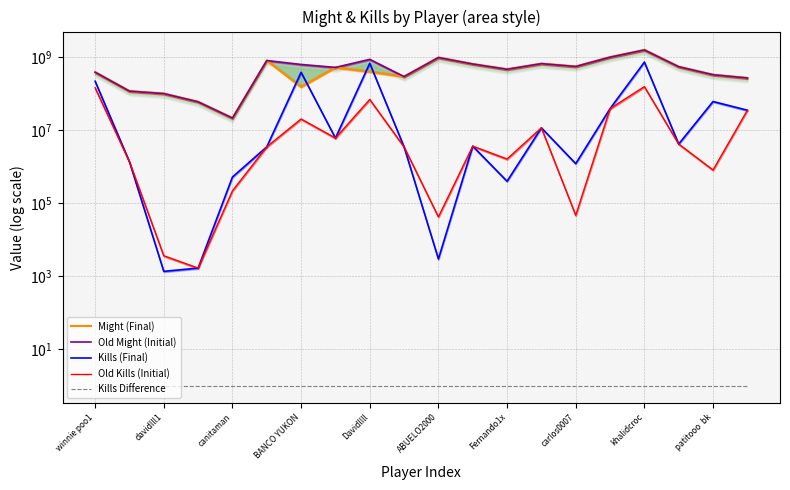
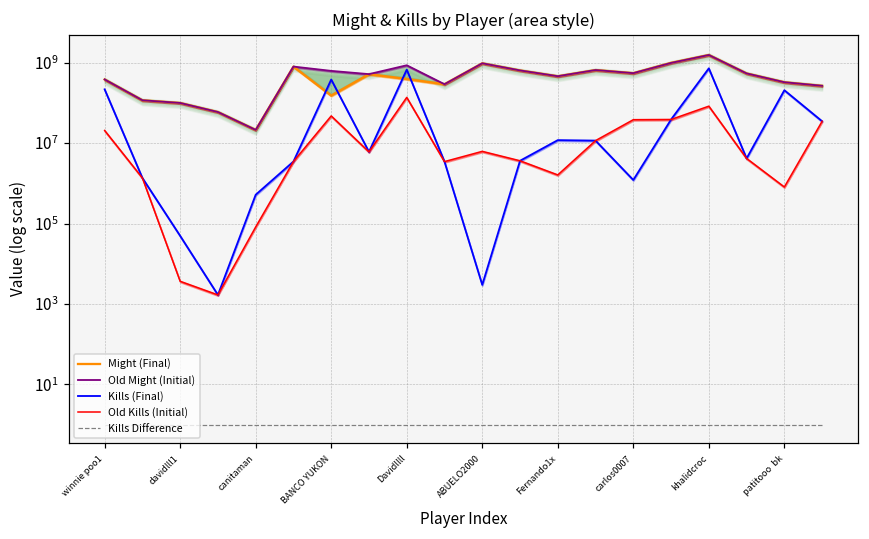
Old Kills (Initial), winnie poo1: 140000000 -> 20000000
Kills (Final), davidlll1: 1400 -> 50000
Old Kills (Initial), canitaman: 200000 -> 80000
Old Kills (Initial), BANCO YUKON: 20000000 -> 50000000
Old Kills (Initial), Davidllll: 70000000 -> 140000000
Old Kills (Initial), ABUELO2000: 40000 -> 6000000
Kills (Final), Fernando1x: 400000 -> 12000000
Old Kills (Initial), carlos0007: 50000 -> 40000000
Old Kills (Initial), khalidcroc: 150000000 -> 80000000
Kills (Final), patitooo bk: 60000000 -> 200000000
